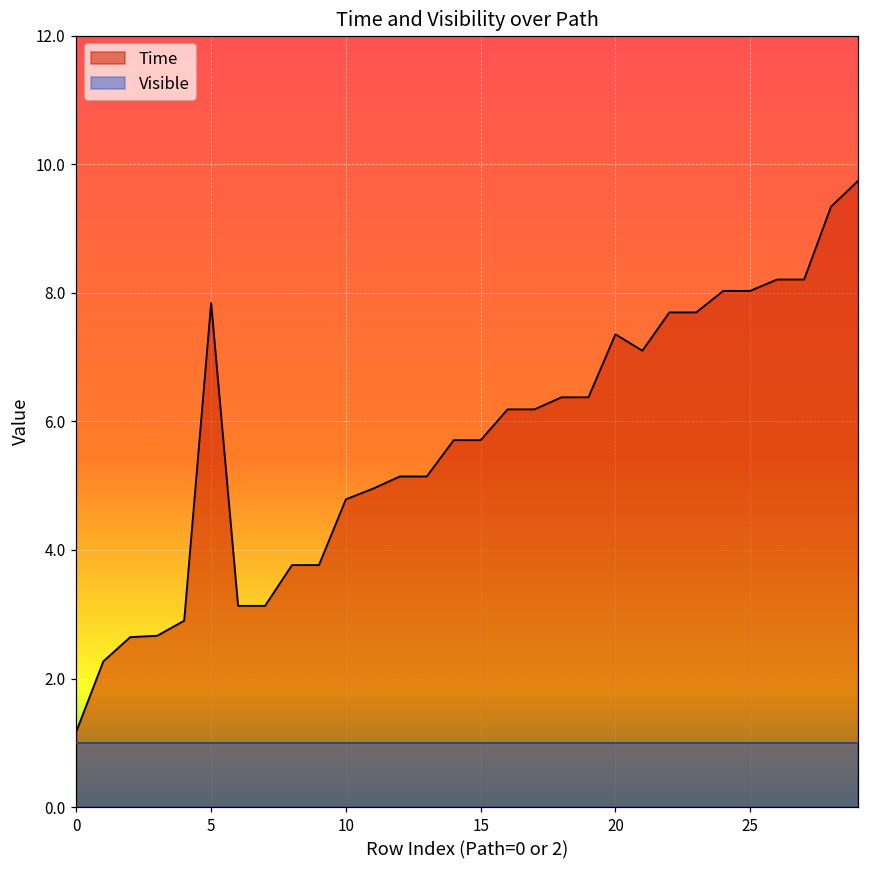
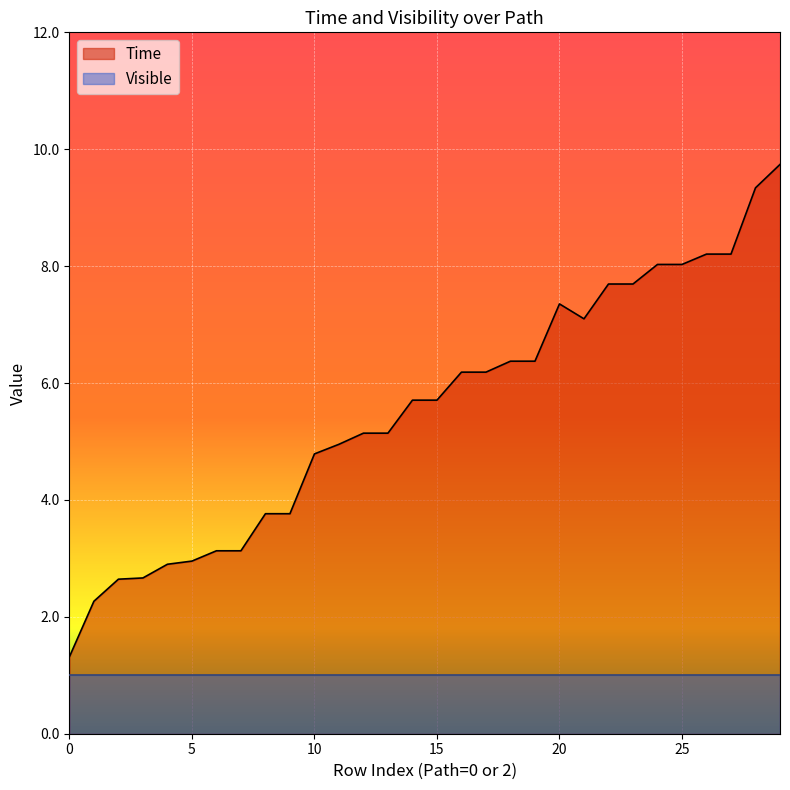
Time, 0: 1.2 -> 1.3
Time, 5: 7.8 -> 3.0
